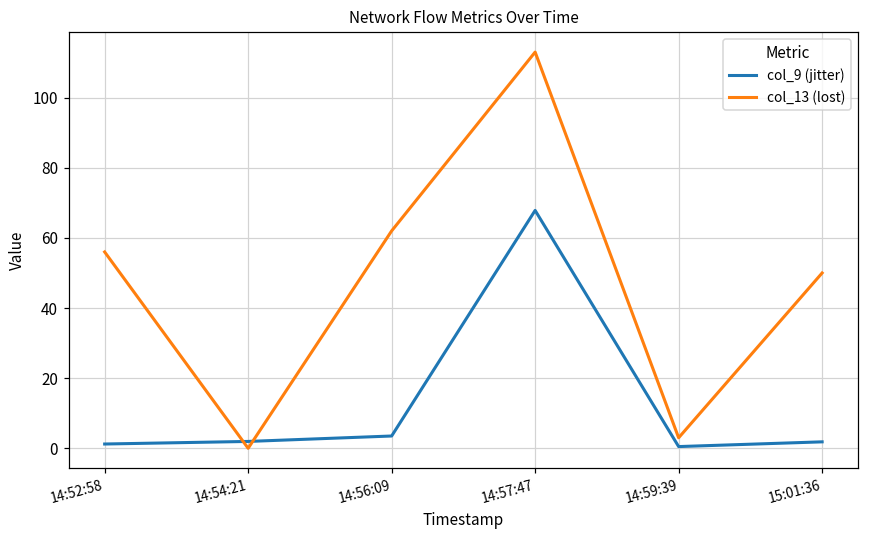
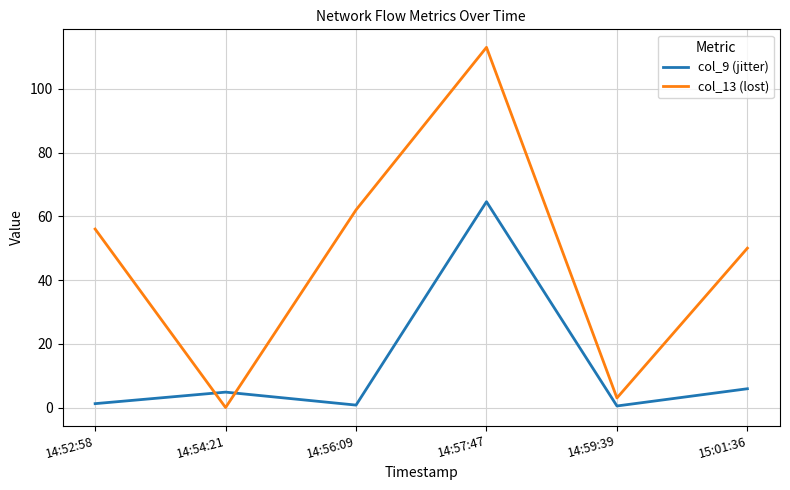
col_9 (jitter), 14:54:21: 2 -> 5
col_9 (jitter), 14:56:09: 4 -> 1
col_9 (jitter), 14:57:47: 68 -> 65
col_9 (jitter), 15:01:36: 2 -> 6
